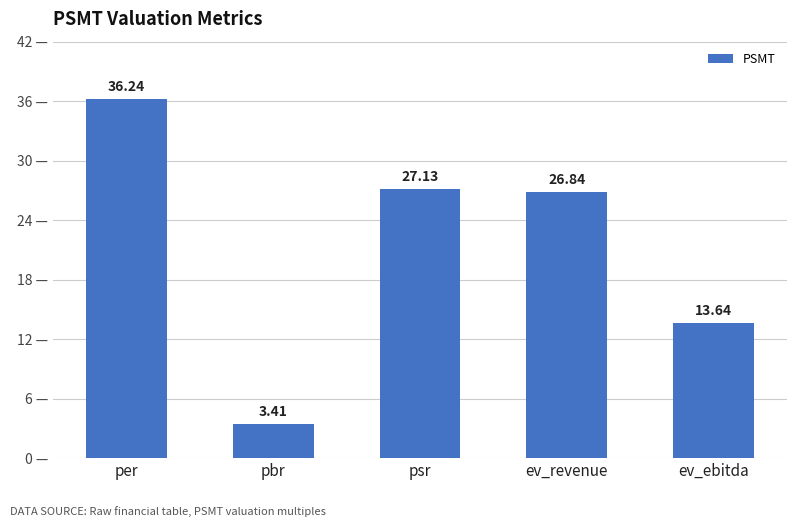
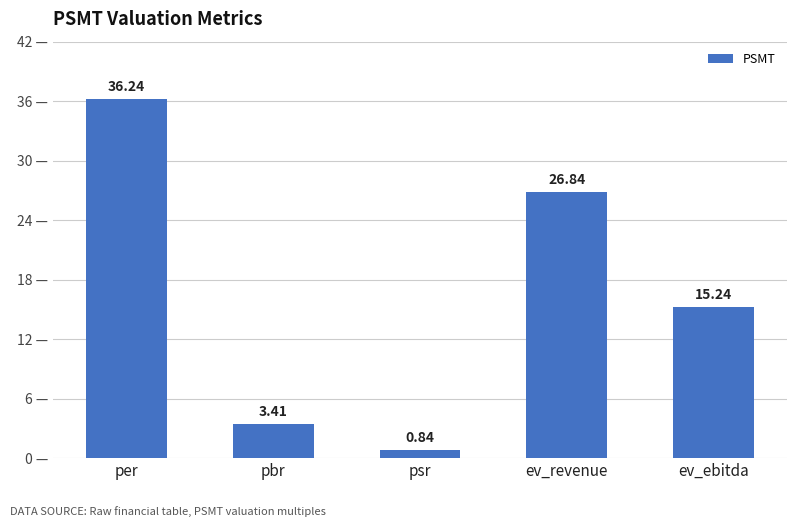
psr: 27.13 -> 0.84
ev_ebitda: 13.64 -> 15.24
